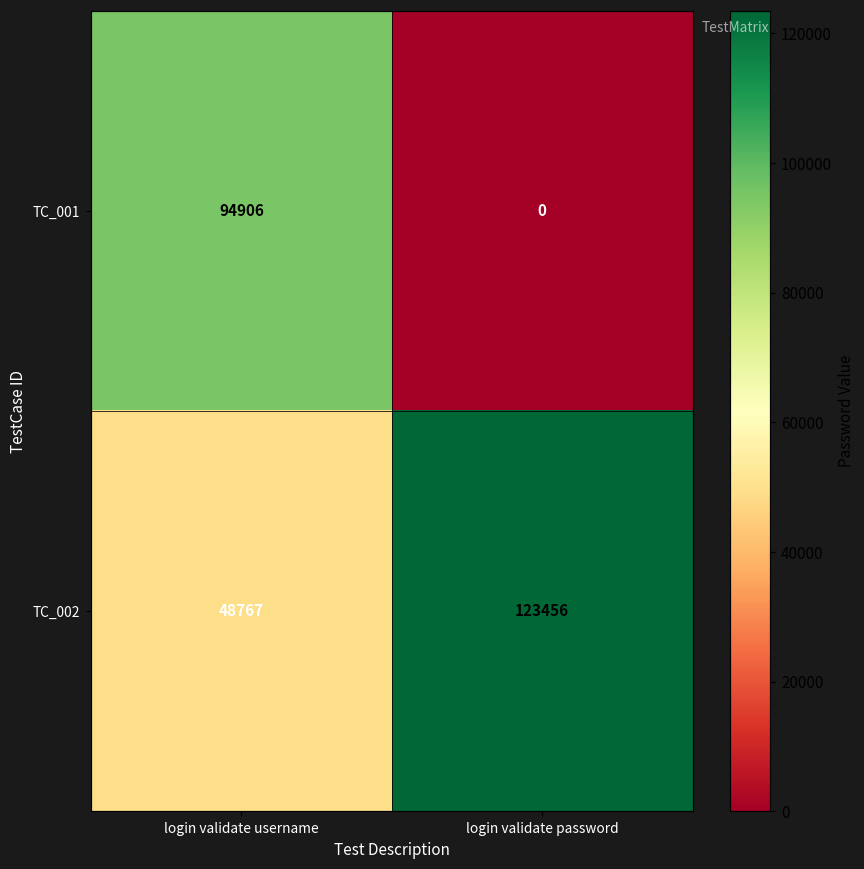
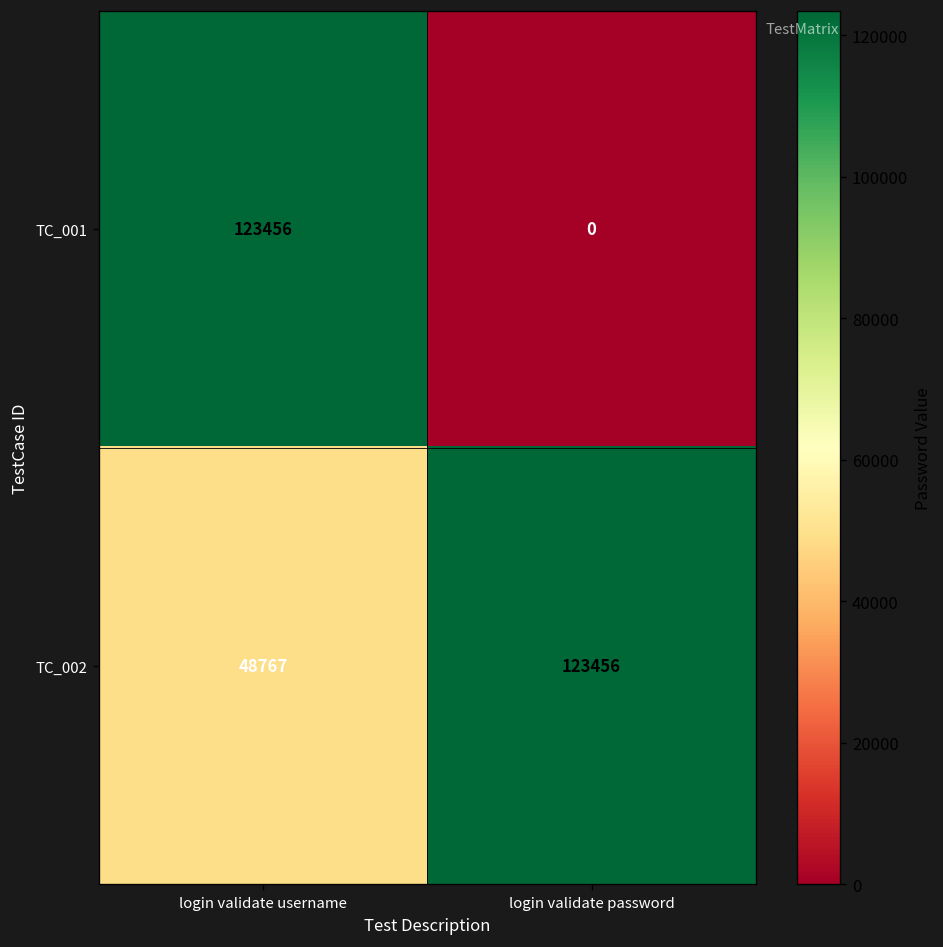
TC_001, login validate username: 94906 -> 123456
